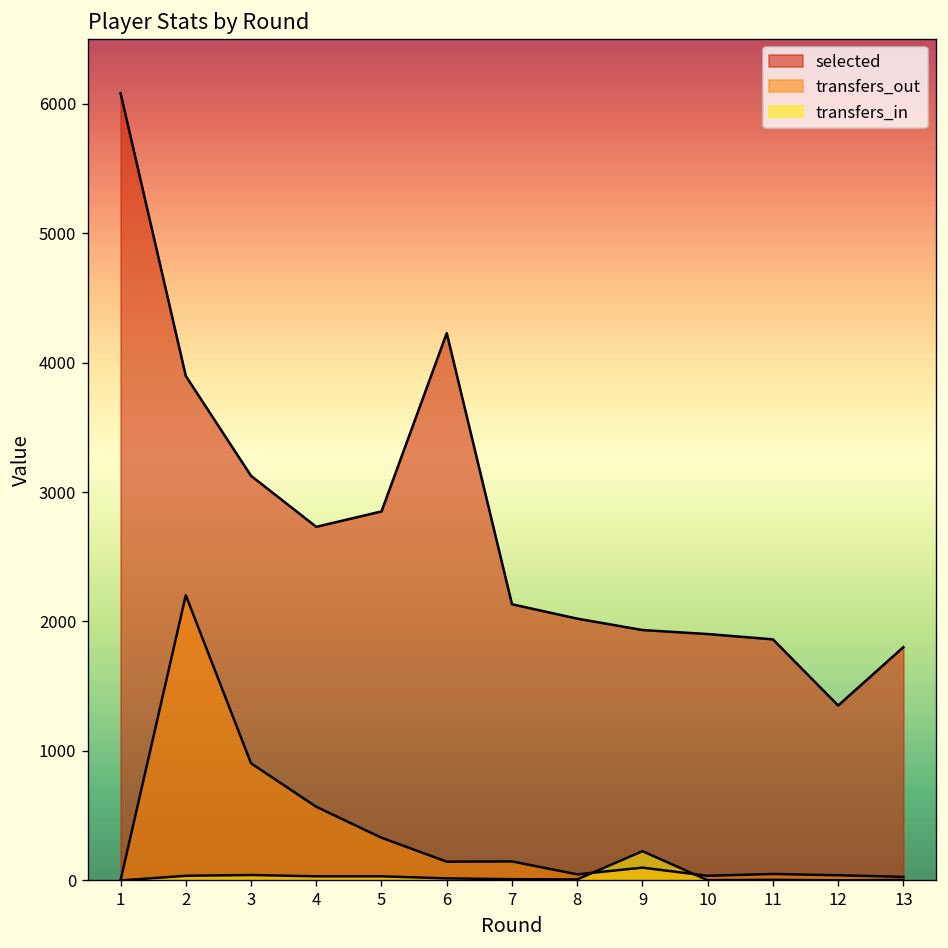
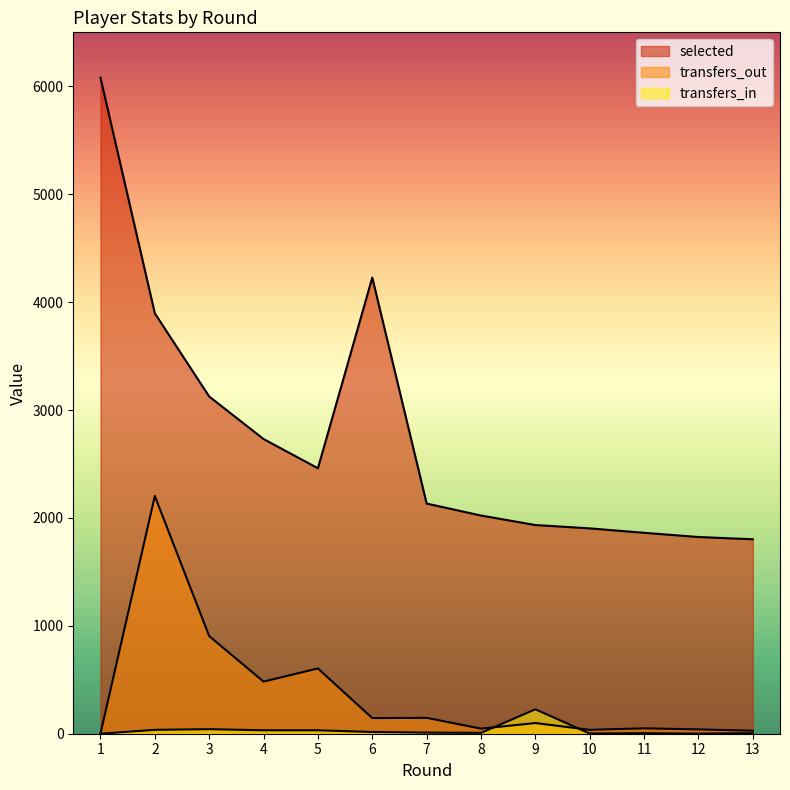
transfers_out, 4: 570 -> 480
selected, 5: 2850 -> 2460
transfers_out, 5: 330 -> 610
selected, 12: 1350 -> 1820
